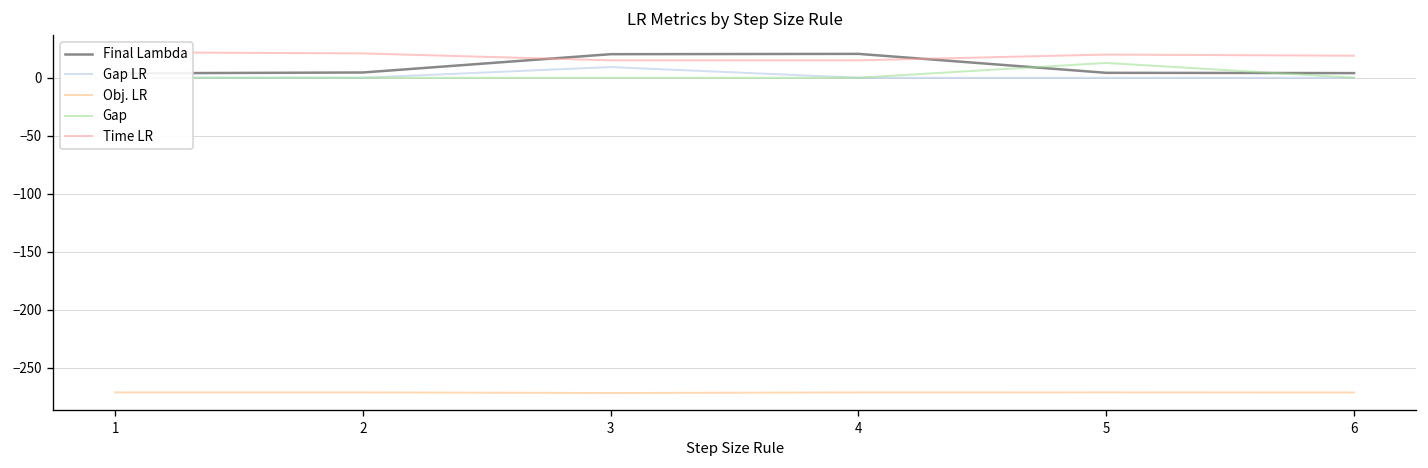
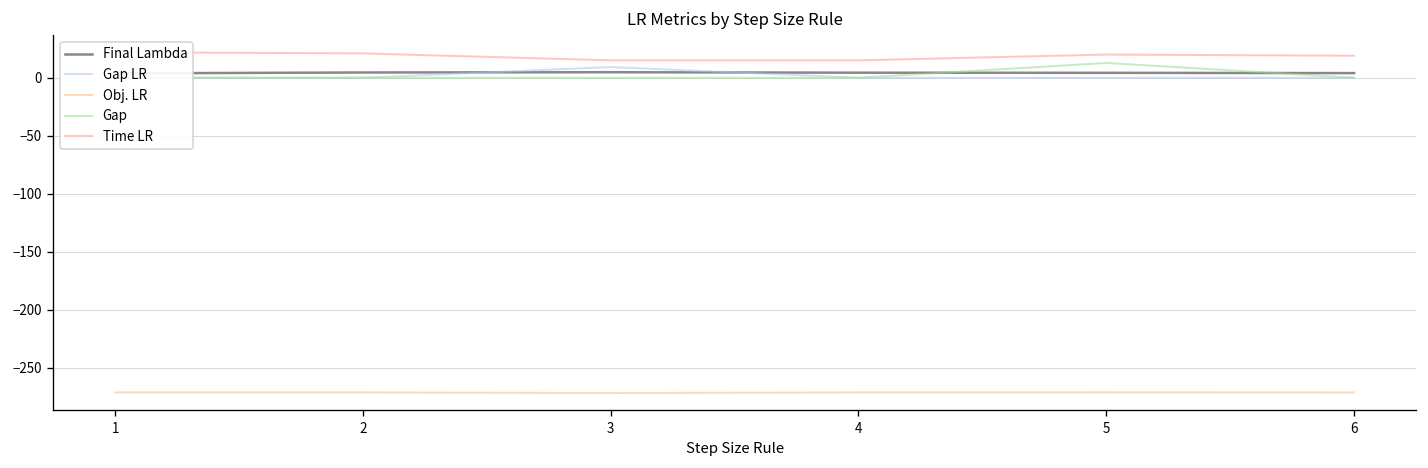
Final Lambda, 3: 20 -> 0
Final Lambda, 4: 20 -> 0
